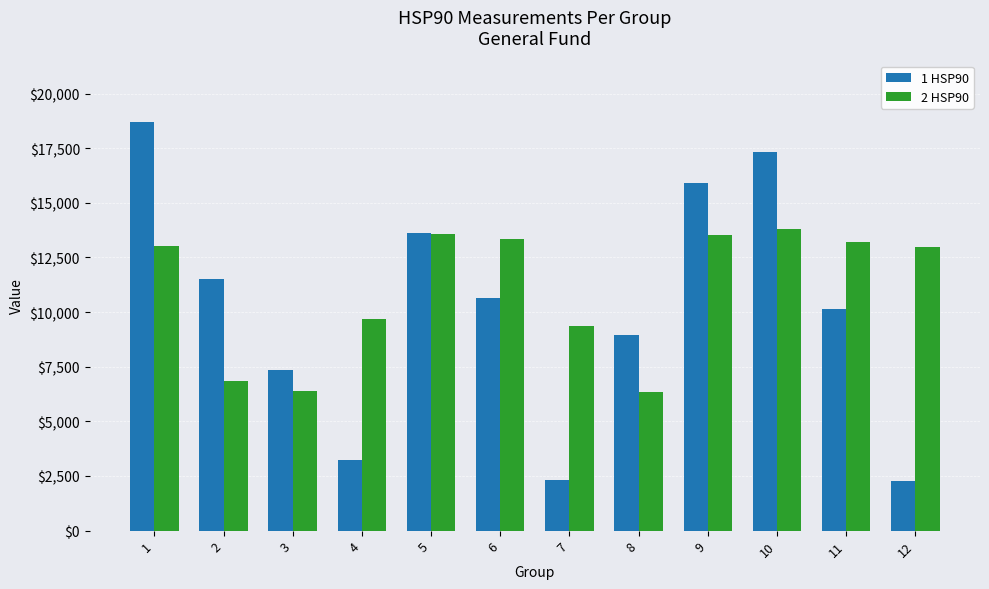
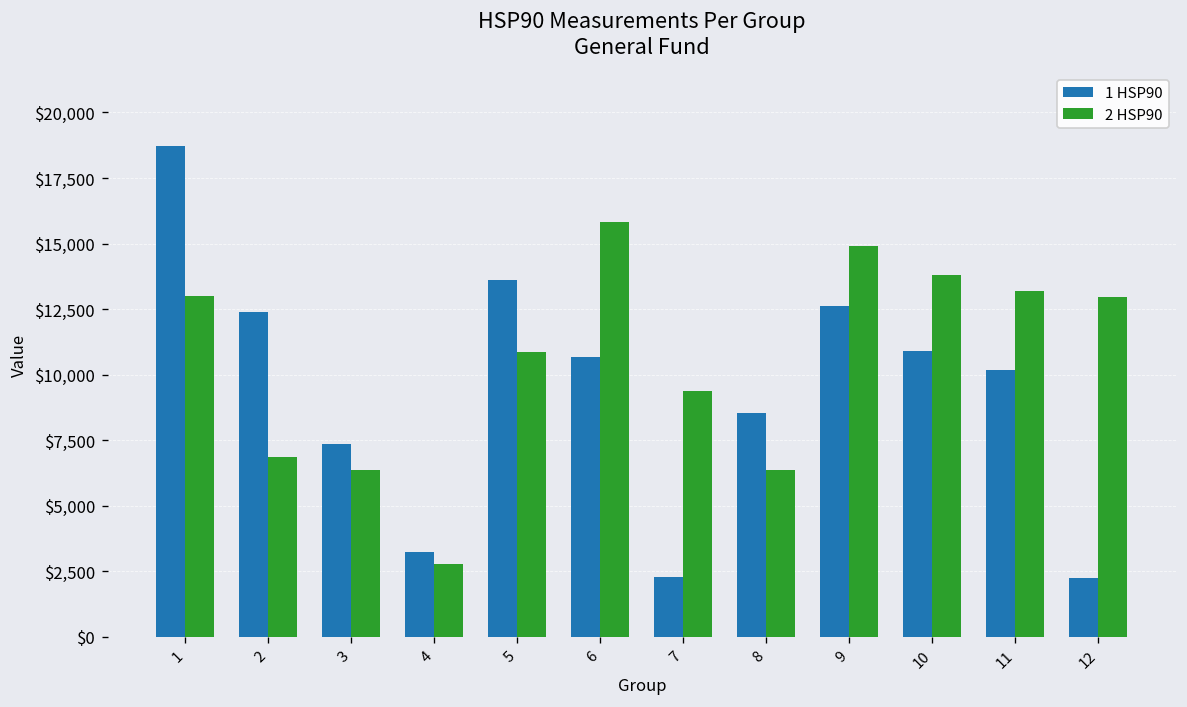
1 HSP90, 2: $11,500 -> $12,400
2 HSP90, 4: $9,700 -> $2,800
2 HSP90, 5: $13,600 -> $10,900
2 HSP90, 6: $13,300 -> $15,800
1 HSP90, 8: $9,000 -> $8,500
1 HSP90, 9: $15,900 -> $12,600
2 HSP90, 9: $13,500 -> $14,900
1 HSP90, 10: $17,300 -> $10,900
